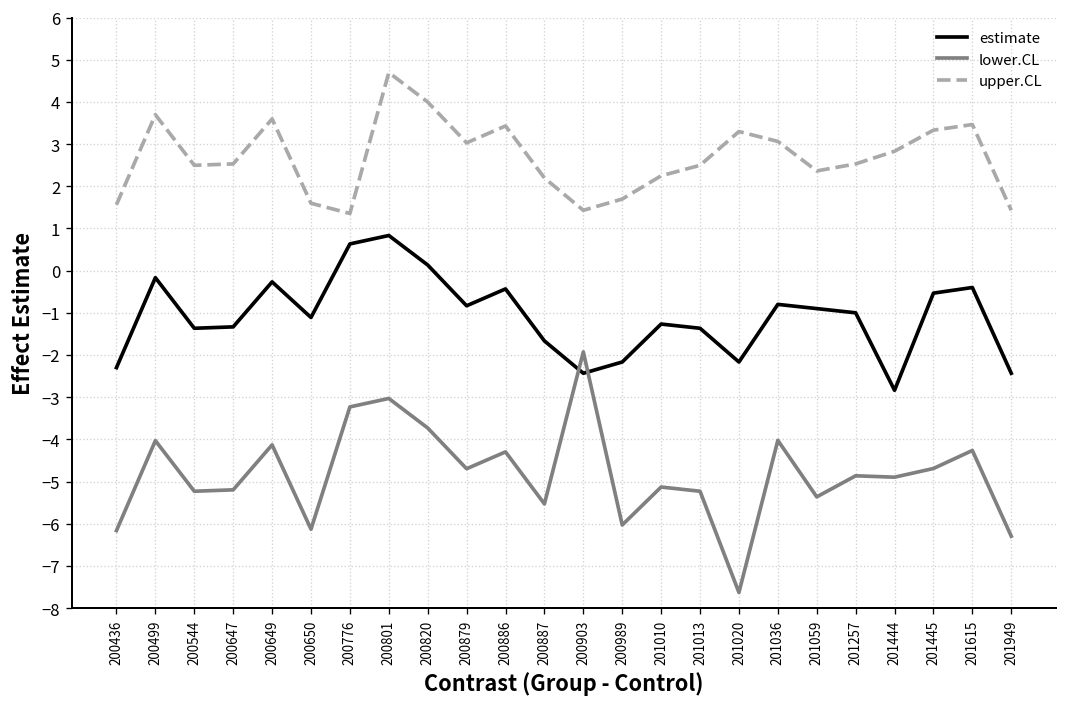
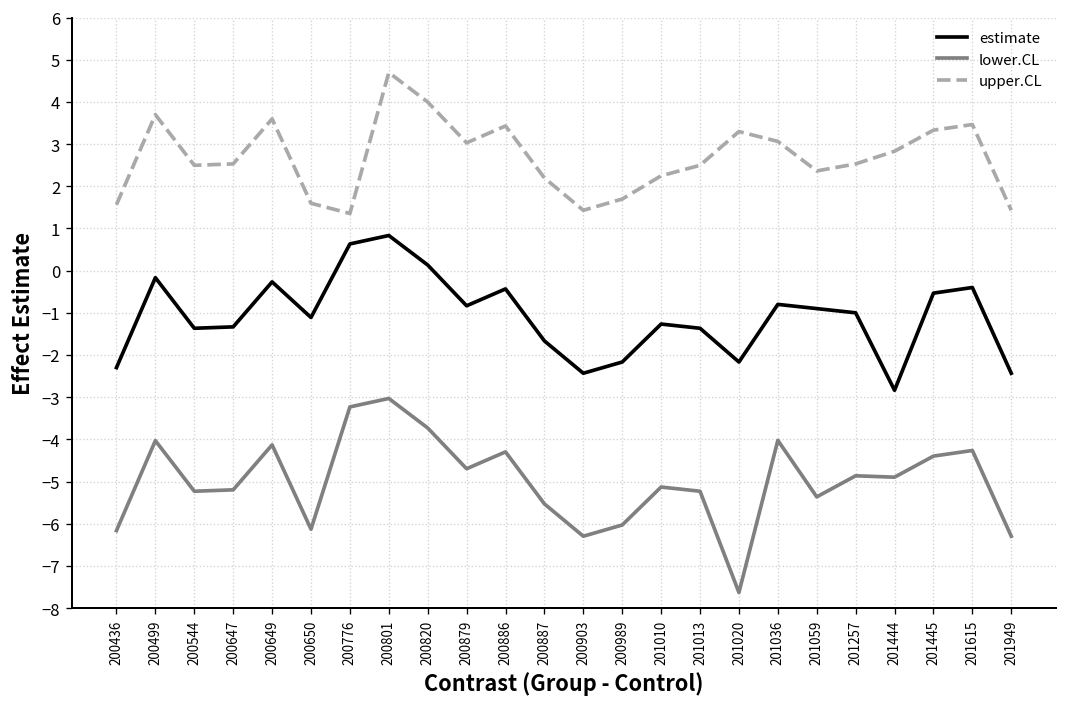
lower.CL, 200903: -1.9 -> -6.3
lower.CL, 201445: -4.7 -> -4.4
